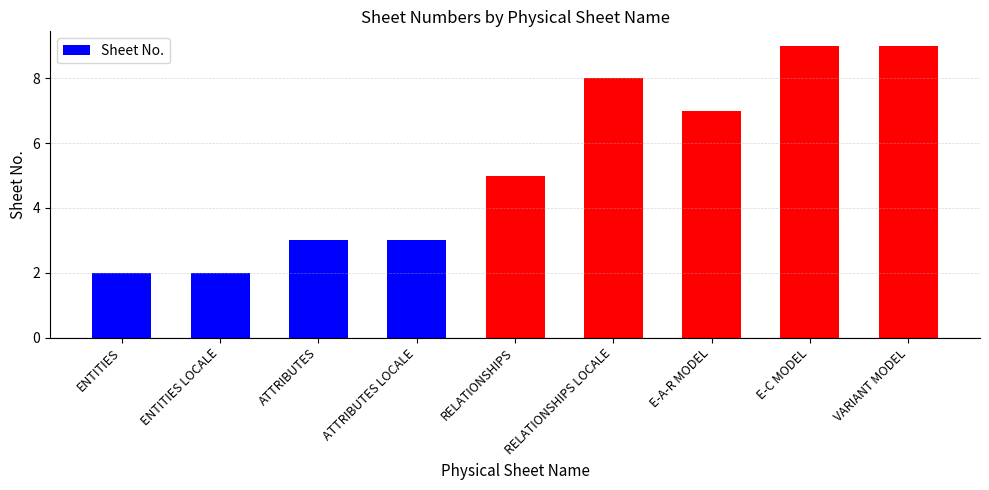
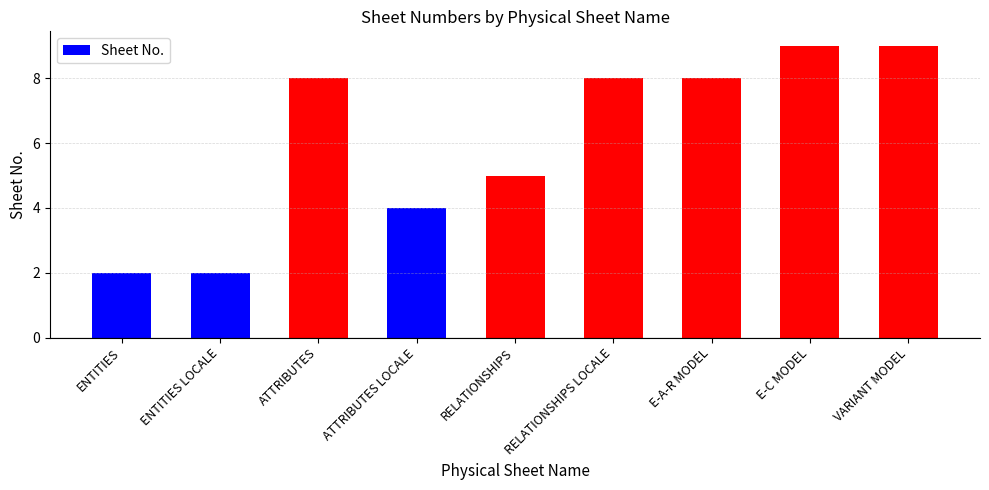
ATTRIBUTES: 3 -> 8
ATTRIBUTES LOCALE: 3 -> 4
E-A-R MODEL: 7 -> 8
